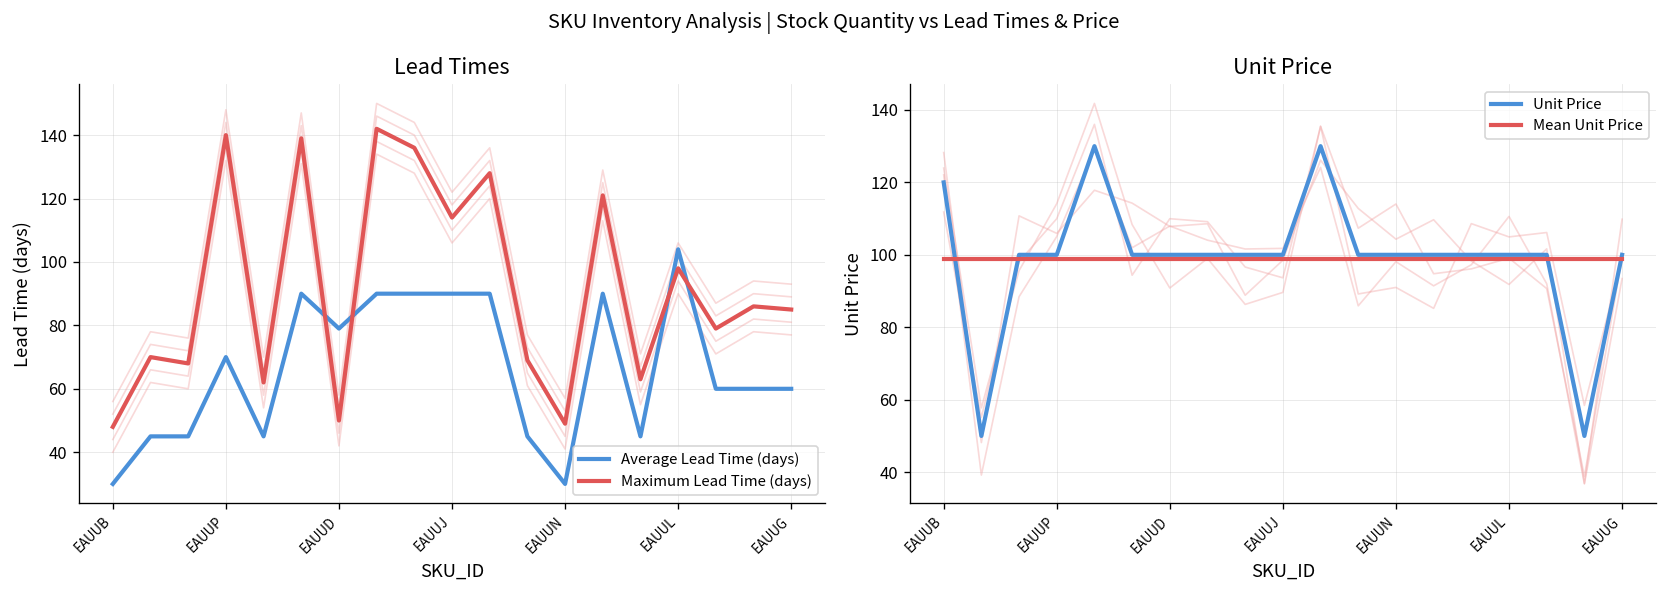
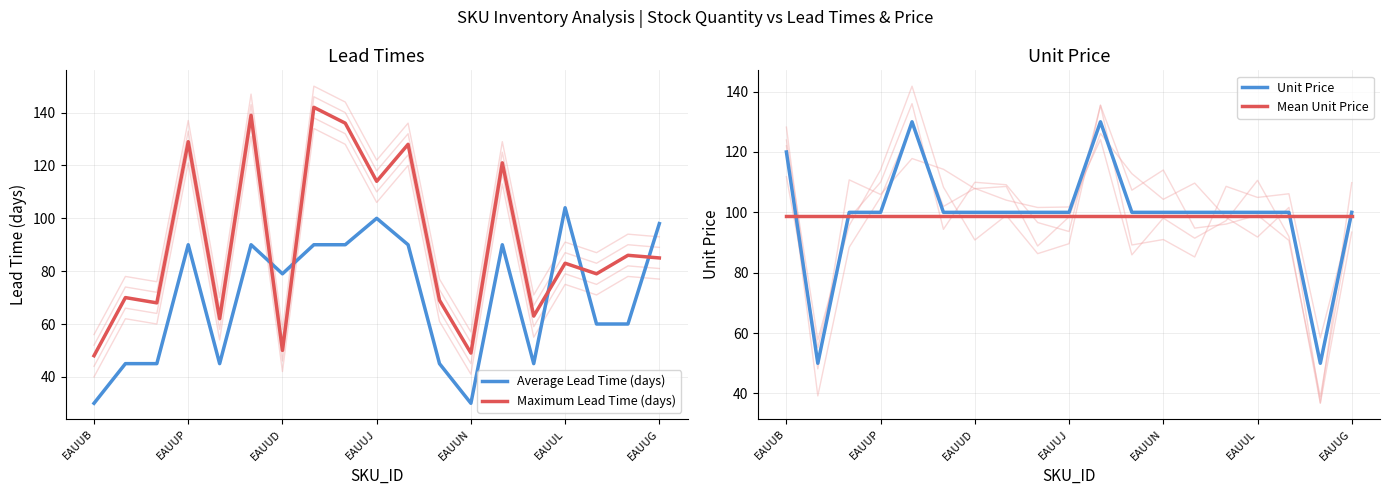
Lead Times, Average Lead Time (days), EAUUP: 70 -> 90
Lead Times, Maximum Lead Time (days), EAUUP: 140 -> 129
Lead Times, Average Lead Time (days), EAUUJ: 90 -> 100
Lead Times, Maximum Lead Time (days), EAUUL: 98 -> 83
Lead Times, Average Lead Time (days), EAUUG: 60 -> 98
